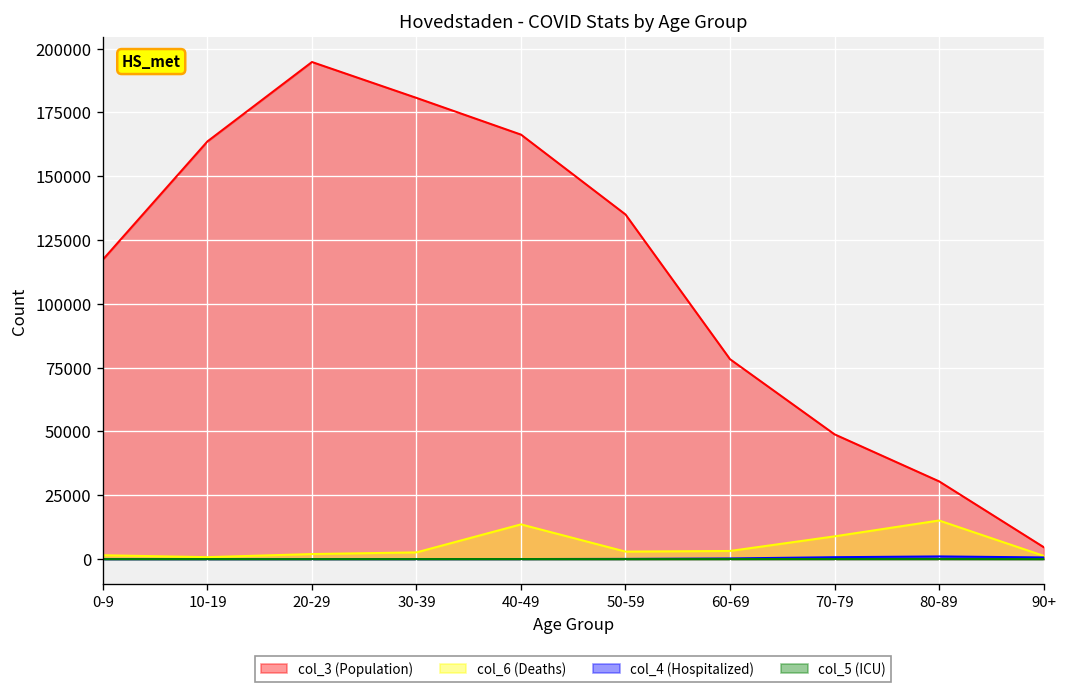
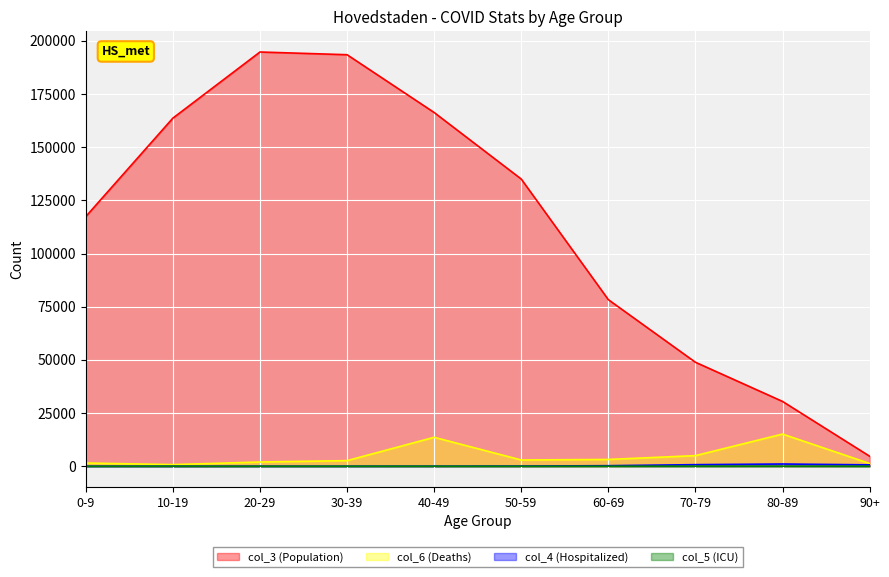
col_3 (Population), 30-39: 181000 -> 193000
col_6 (Deaths), 70-79: 9000 -> 5000
